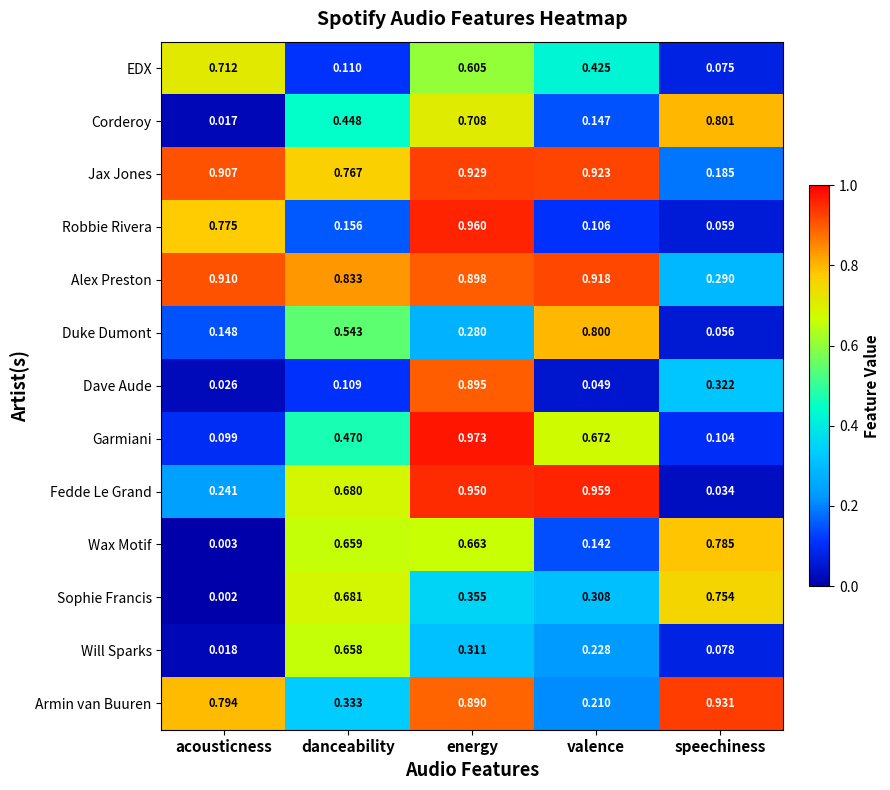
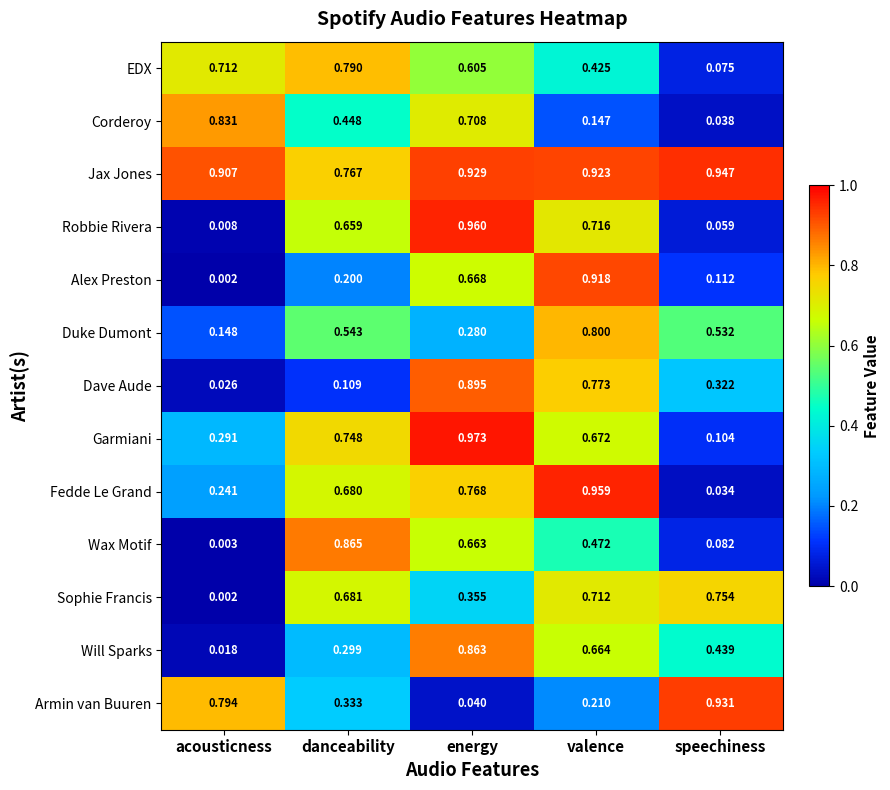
EDX, danceability: 0.110 -> 0.790
Corderoy, acousticness: 0.017 -> 0.831
Corderoy, speechiness: 0.801 -> 0.038
Jax Jones, speechiness: 0.185 -> 0.947
Robbie Rivera, acousticness: 0.775 -> 0.008
Robbie Rivera, danceability: 0.156 -> 0.659
Robbie Rivera, valence: 0.106 -> 0.716
Alex Preston, acousticness: 0.910 -> 0.002
Alex Preston, danceability: 0.833 -> 0.200
Alex Preston, energy: 0.898 -> 0.668
Alex Preston, speechiness: 0.290 -> 0.112
Duke Dumont, speechiness: 0.056 -> 0.532
Dave Aude, valence: 0.049 -> 0.773
Garmiani, acousticness: 0.099 -> 0.291
Garmiani, danceability: 0.470 -> 0.748
Fedde Le Grand, energy: 0.950 -> 0.768
Wax Motif, danceability: 0.659 -> 0.865
Wax Motif, valence: 0.142 -> 0.472
Wax Motif, speechiness: 0.785 -> 0.082
Sophie Francis, valence: 0.308 -> 0.712
Will Sparks, danceability: 0.658 -> 0.299
Will Sparks, energy: 0.311 -> 0.863
Will Sparks, valence: 0.228 -> 0.664
Will Sparks, speechiness: 0.078 -> 0.439
Armin van Buuren, energy: 0.890 -> 0.040
